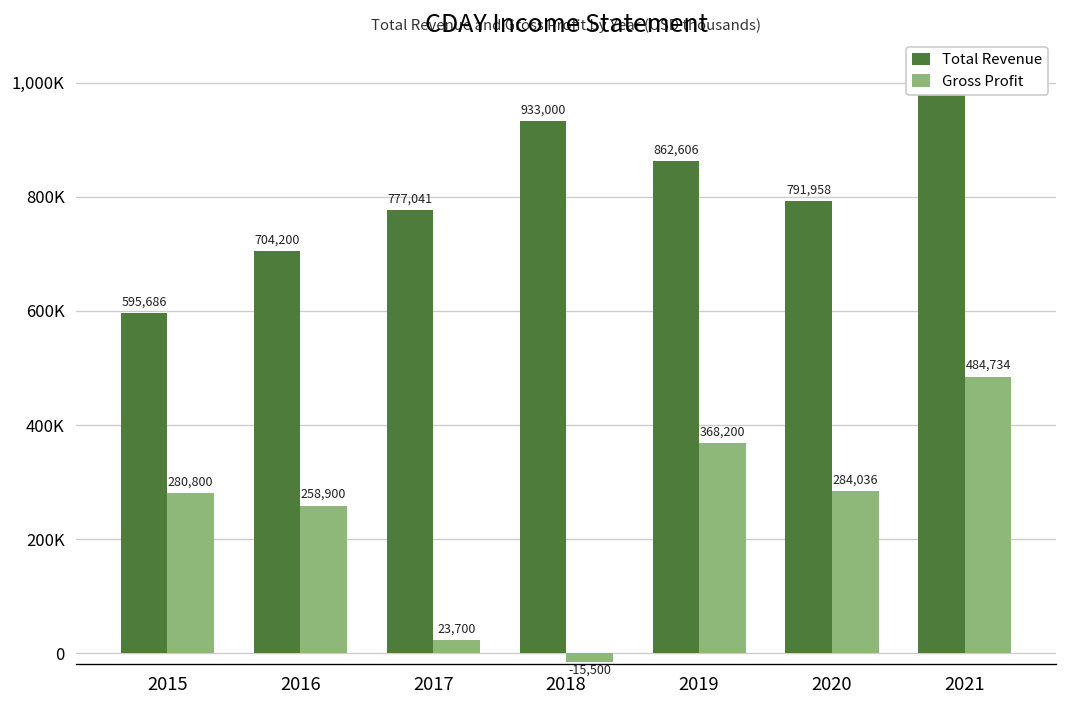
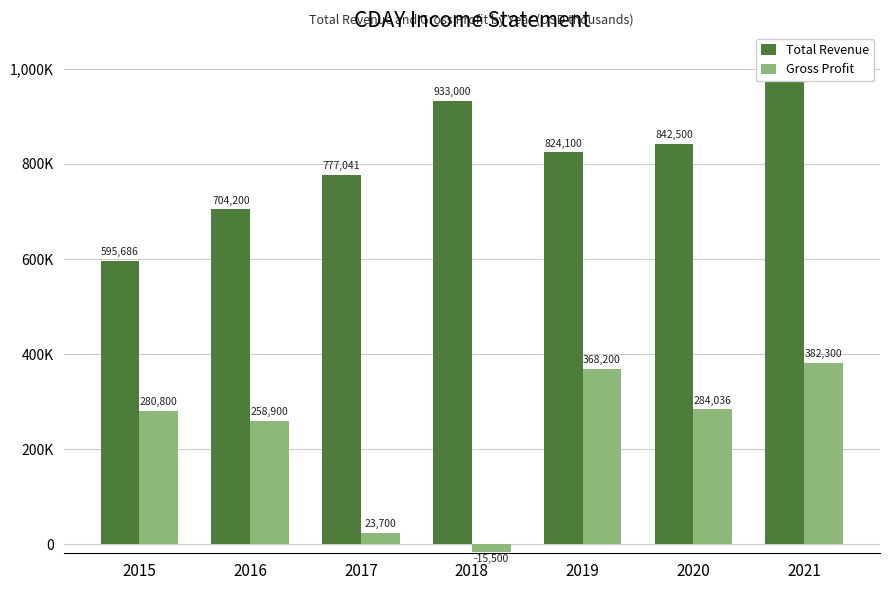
Total Revenue, 2019: 862,606 -> 824,100
Total Revenue, 2020: 791,958 -> 842,500
Gross Profit, 2021: 484,734 -> 382,300
